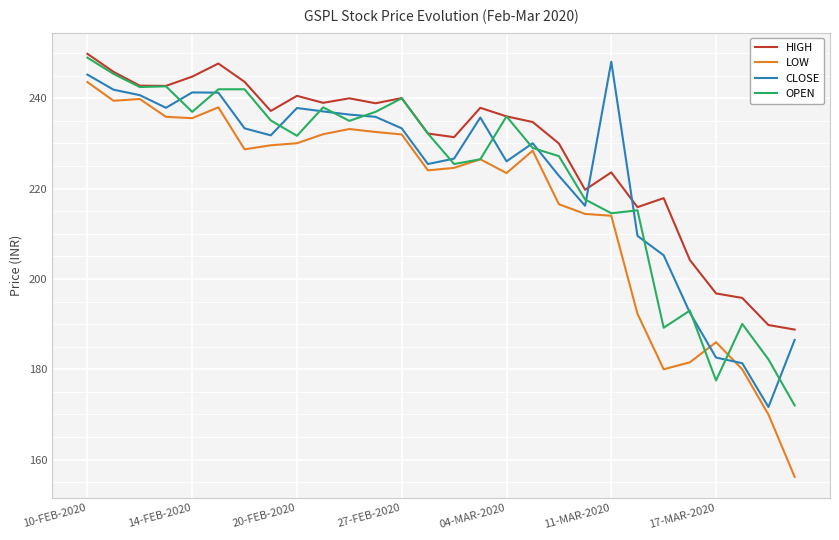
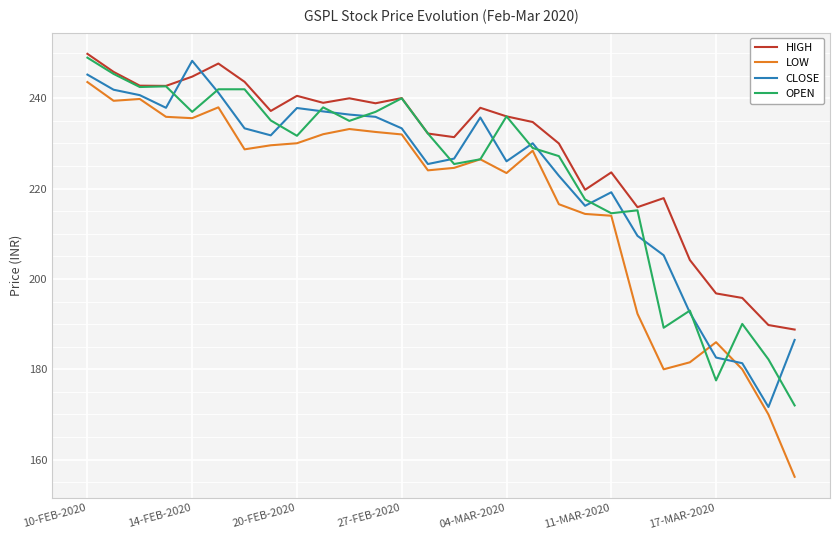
CLOSE, 14-FEB-2020: 241 -> 248
CLOSE, 11-MAR-2020: 248 -> 219
